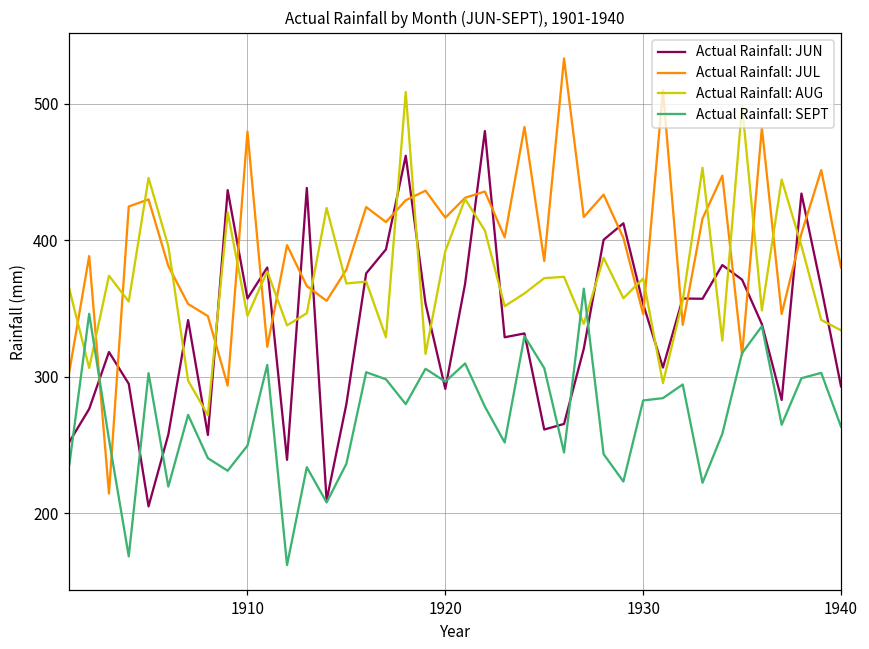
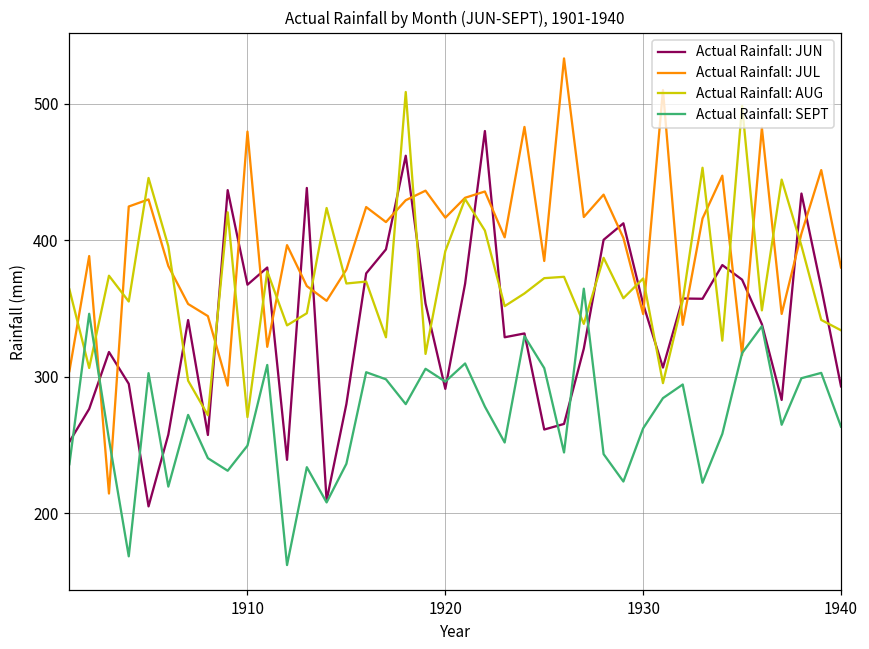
Actual Rainfall: JUN, 1910: 357 -> 367
Actual Rainfall: AUG, 1910: 345 -> 270
Actual Rainfall: SEPT, 1930: 283 -> 262
